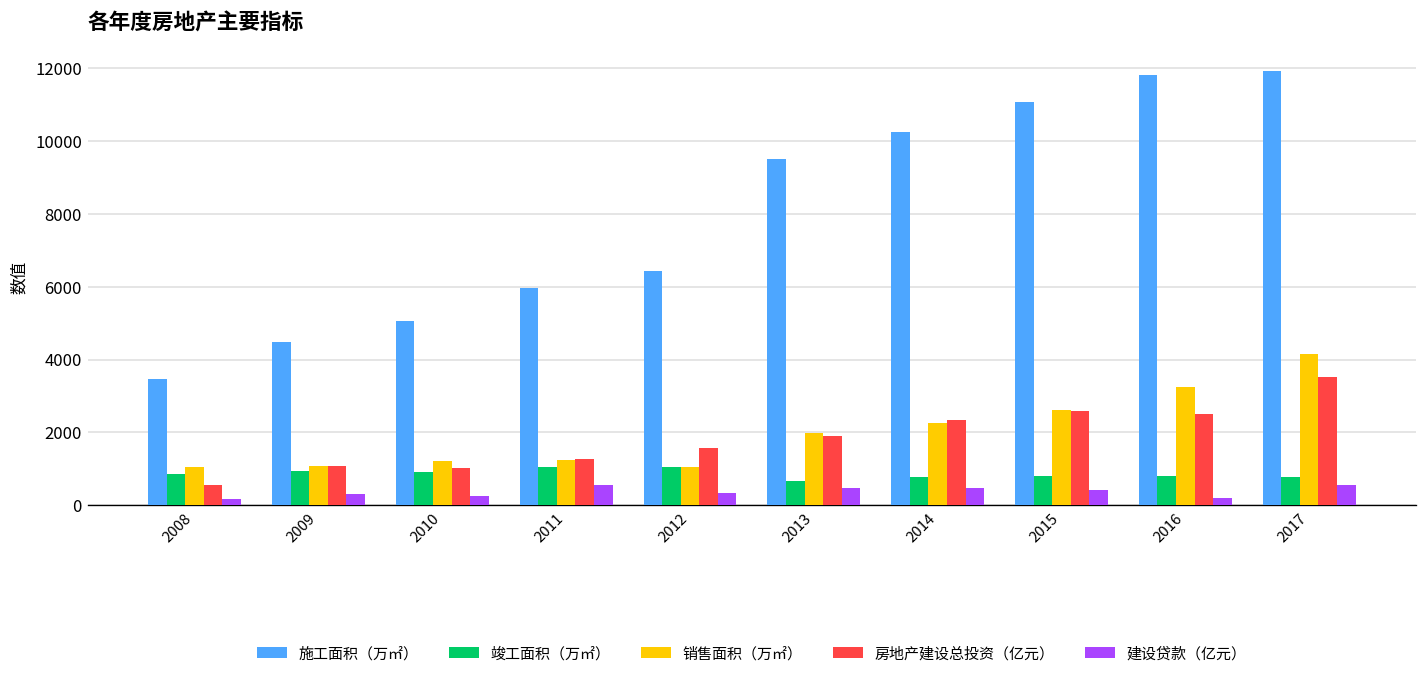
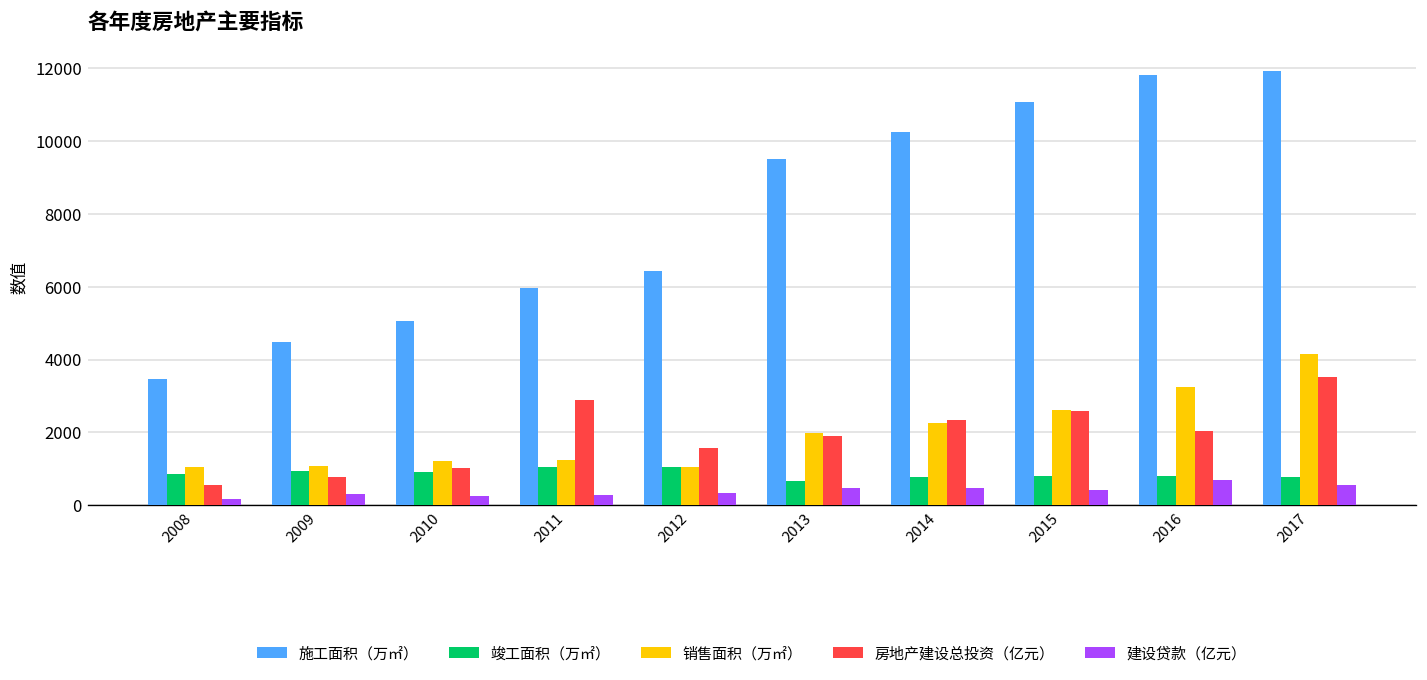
房地产建设总投资（亿元）, 2009: 1100 -> 800
房地产建设总投资（亿元）, 2011: 1300 -> 2900
建设贷款（亿元）, 2011: 600 -> 300
房地产建设总投资（亿元）, 2016: 2500 -> 2000
建设贷款（亿元）, 2016: 200 -> 700
